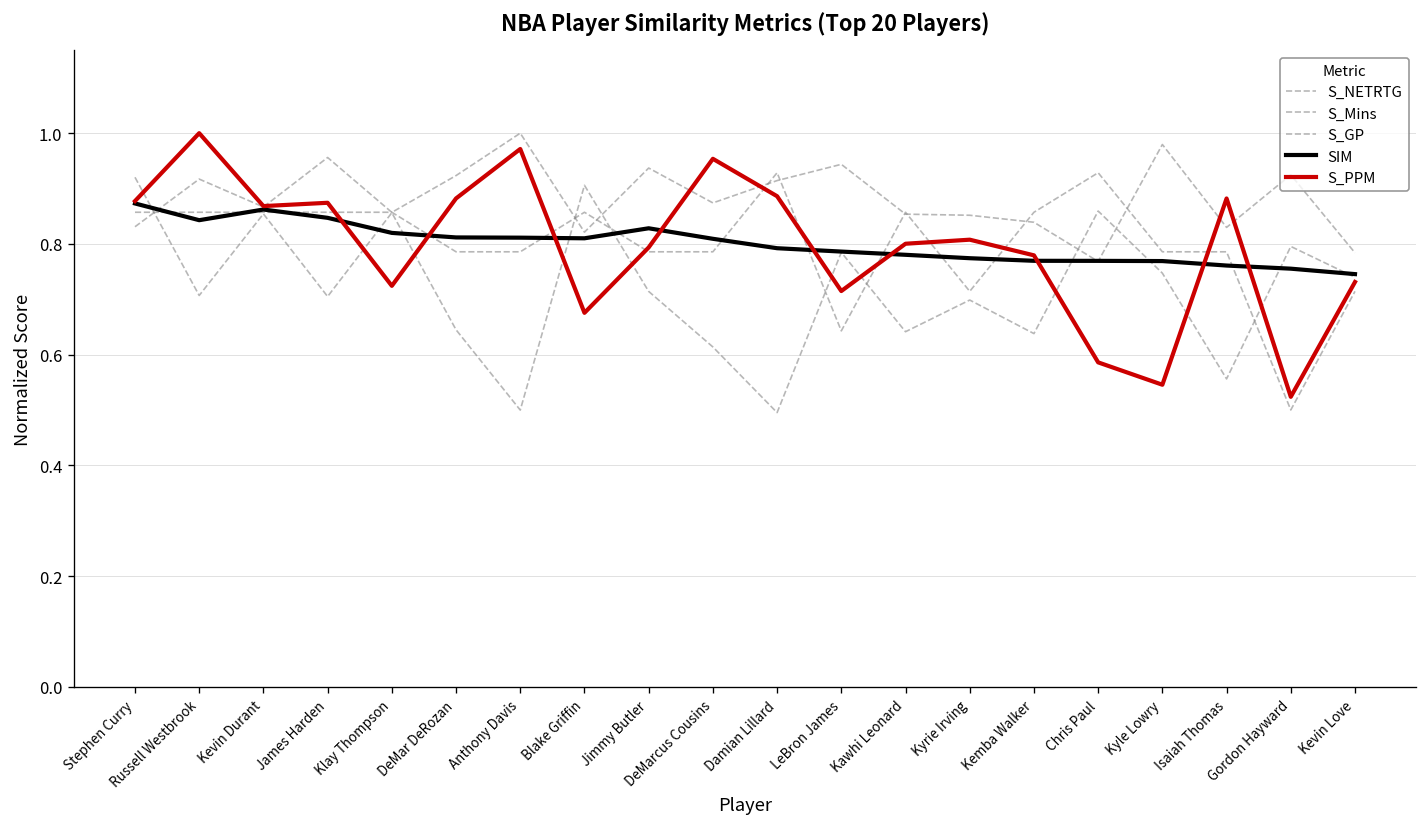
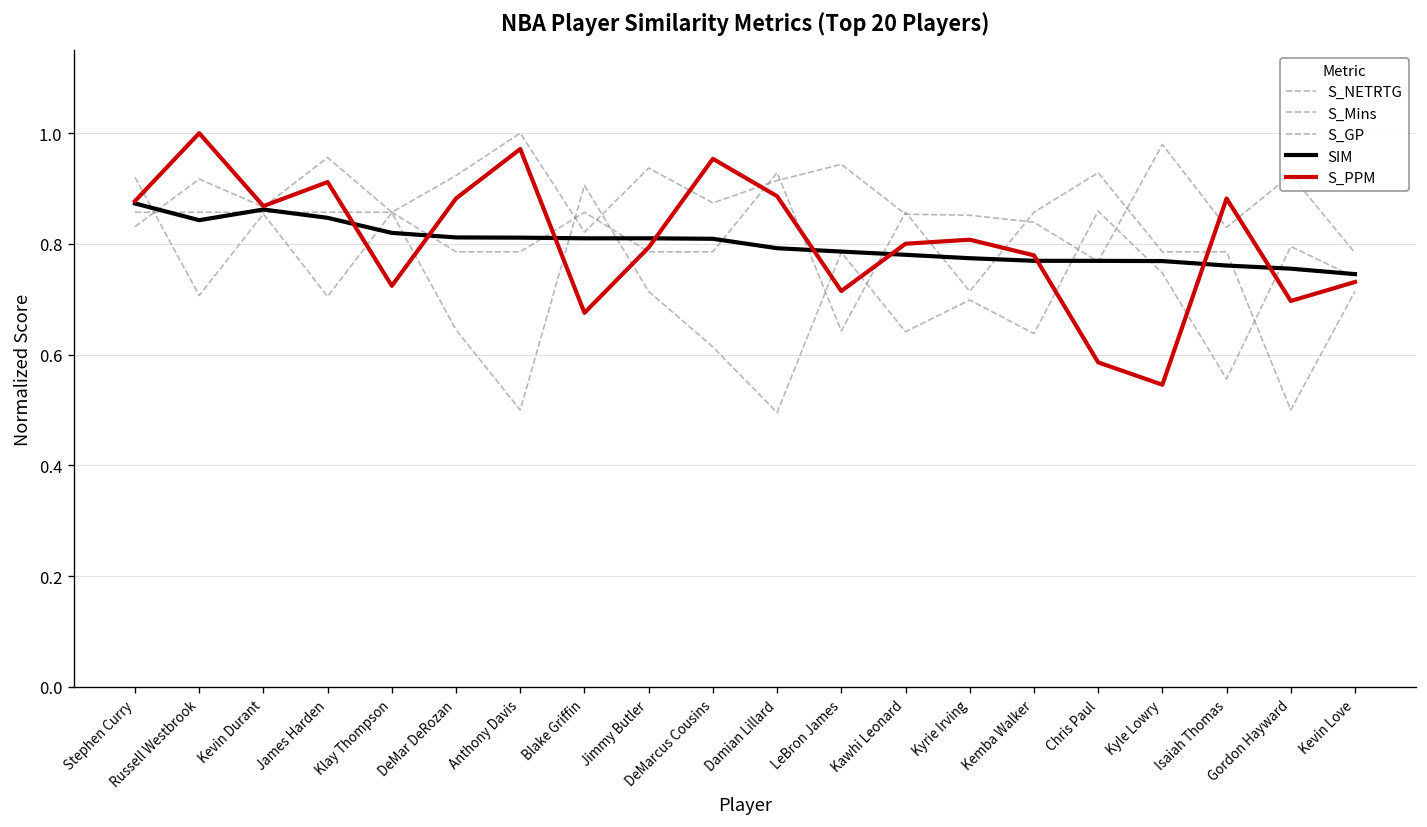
S_PPM, James Harden: 0.87 -> 0.91
SIM, Jimmy Butler: 0.83 -> 0.81
S_PPM, Gordon Hayward: 0.52 -> 0.70
